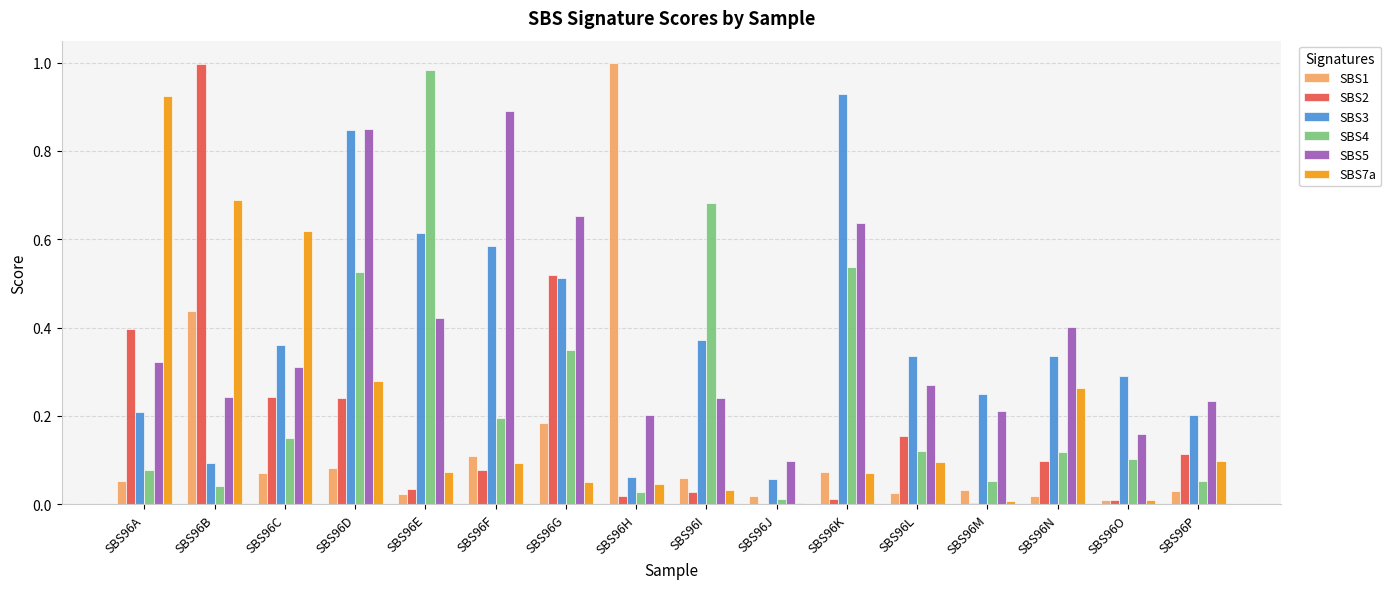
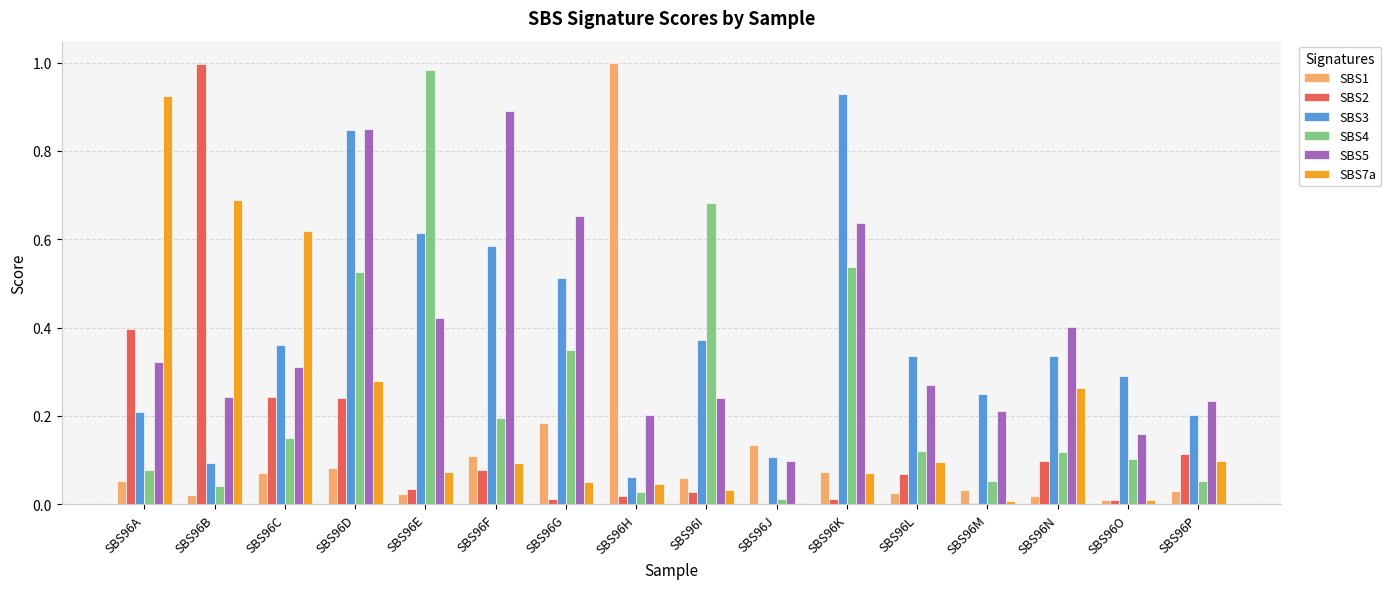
SBS1, SBS96B: 0.44 -> 0.02
SBS2, SBS96G: 0.52 -> 0.01
SBS1, SBS96J: 0.02 -> 0.13
SBS3, SBS96J: 0.06 -> 0.11
SBS2, SBS96L: 0.16 -> 0.07
